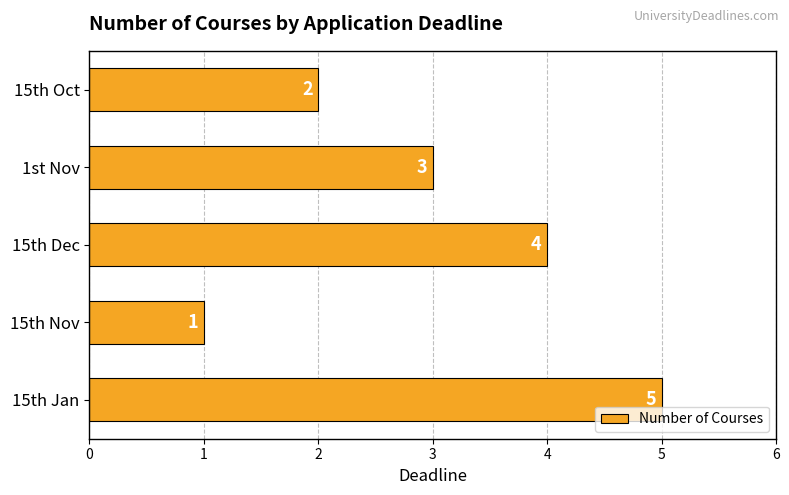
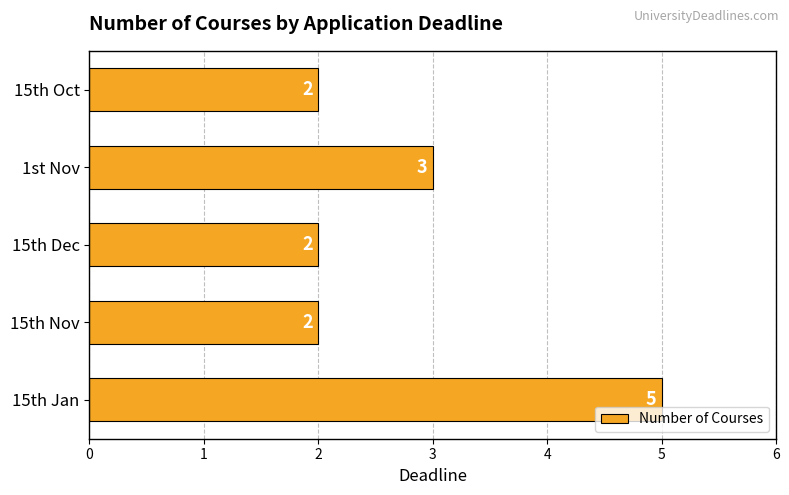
15th Dec: 4 -> 2
15th Nov: 1 -> 2
